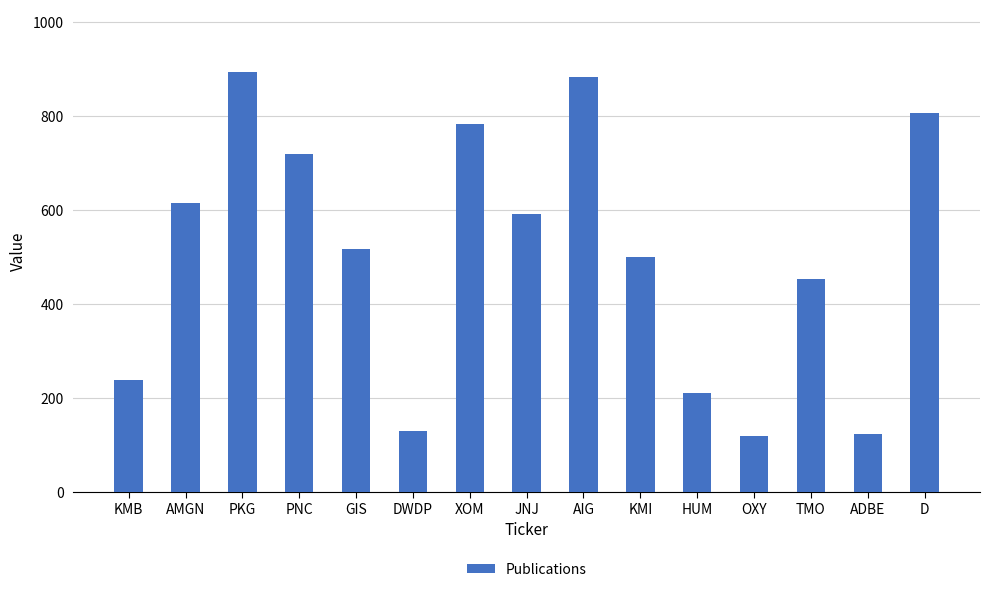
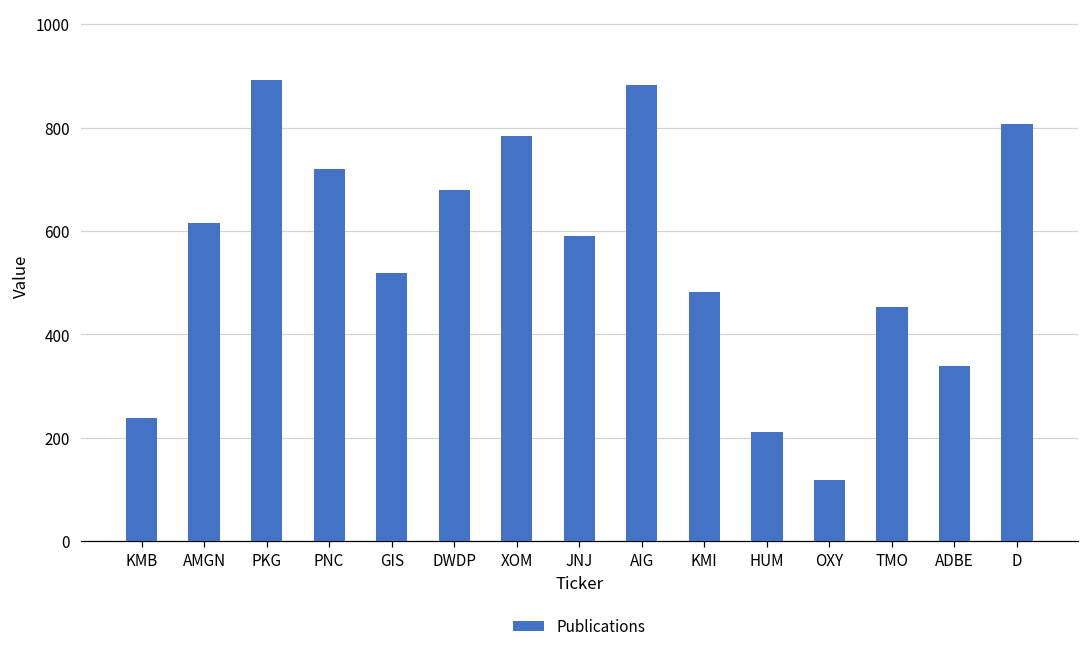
DWDP: 130 -> 680
KMI: 500 -> 480
ADBE: 120 -> 340
